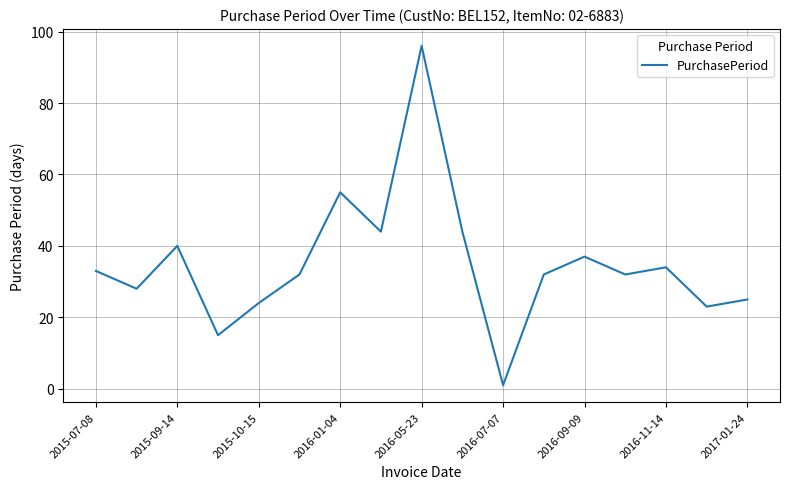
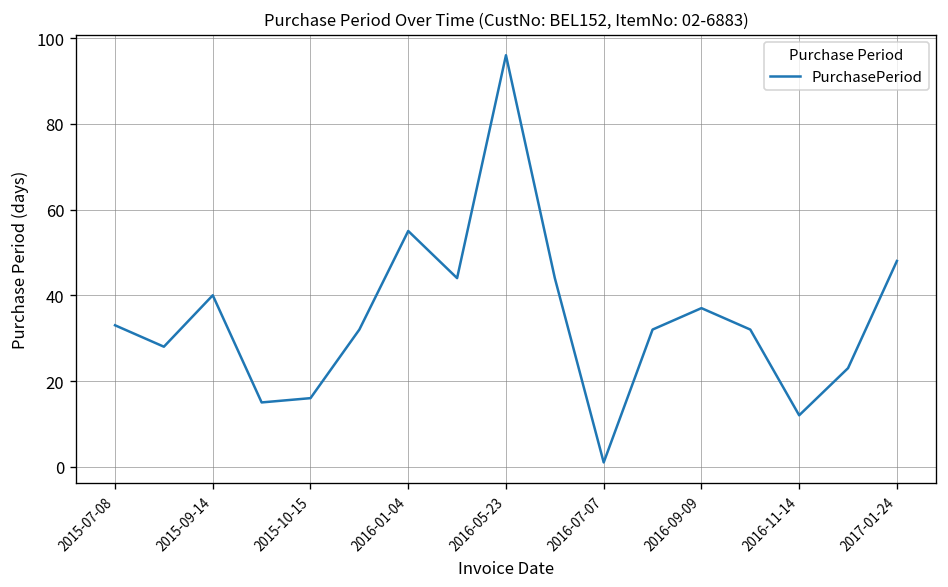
2015-10-15: 24 -> 16
2016-11-14: 34 -> 12
2017-01-24: 25 -> 48
